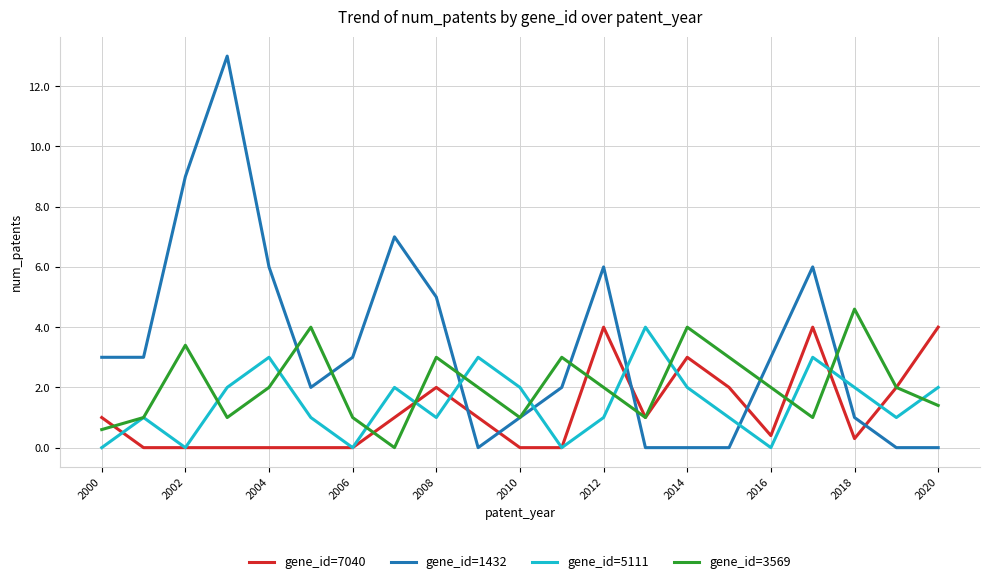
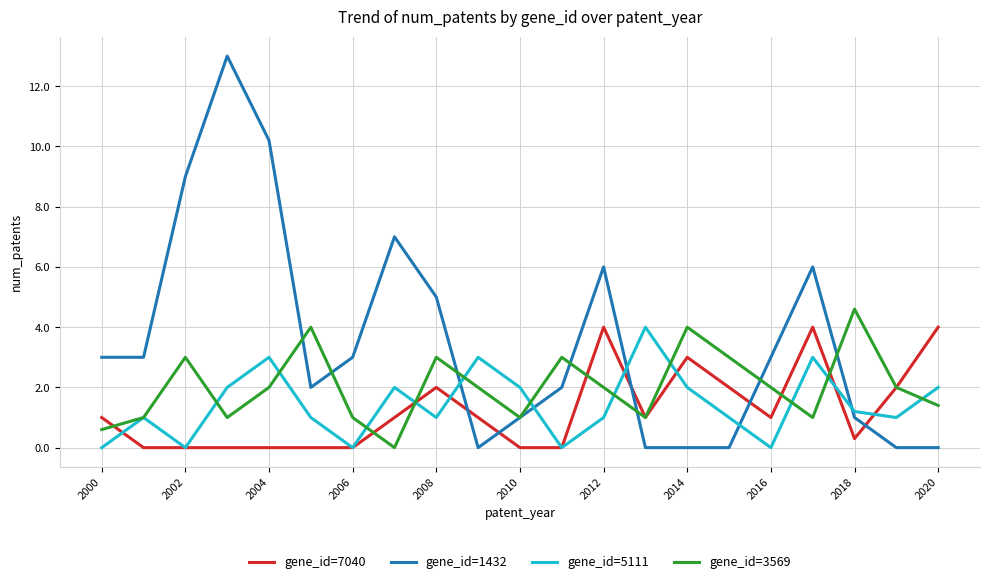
gene_id=3569, 2002: 3.4 -> 3.0
gene_id=1432, 2004: 6.0 -> 10.2
gene_id=7040, 2016: 0.4 -> 1.0
gene_id=5111, 2018: 2.0 -> 1.2
